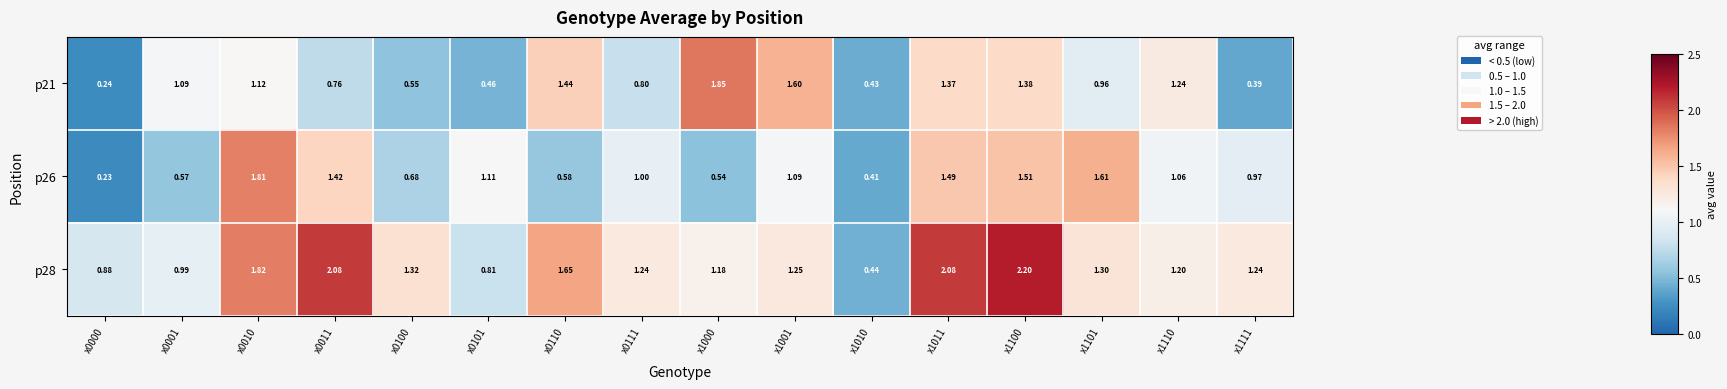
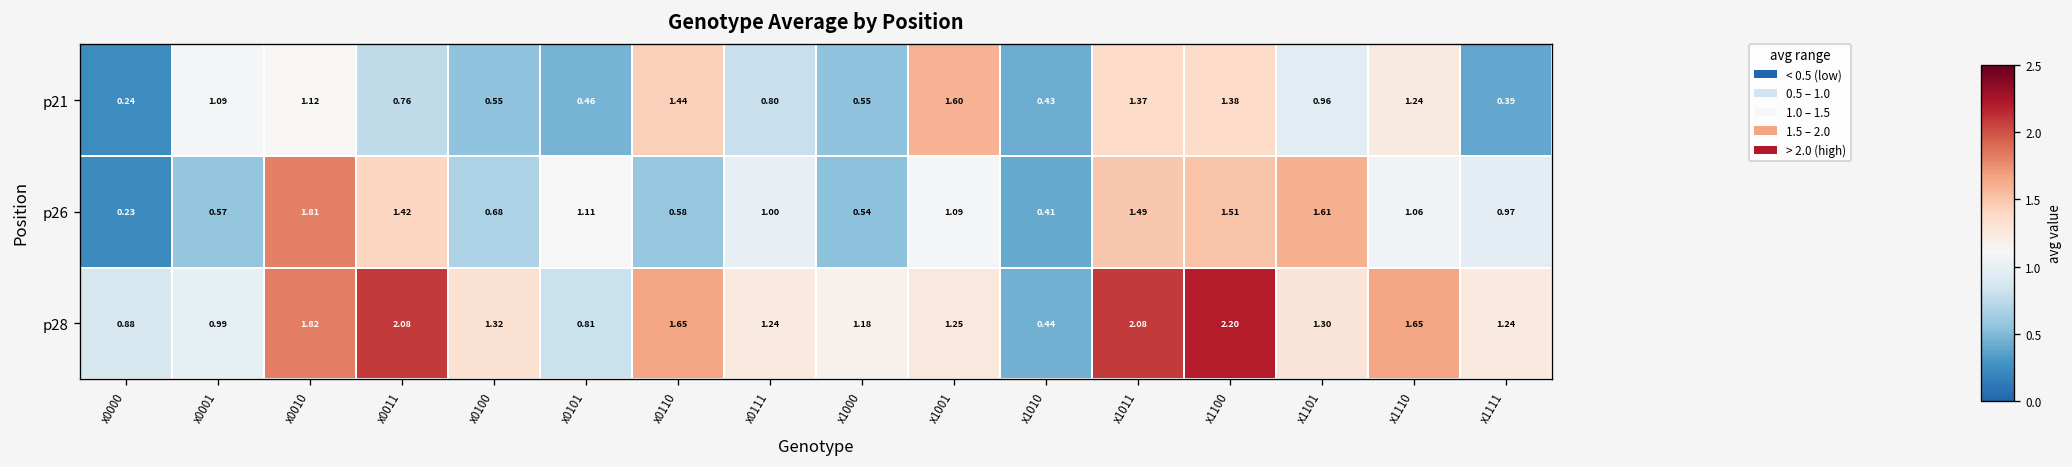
p21, x1000: 1.85 -> 0.55
p28, x1110: 1.20 -> 1.65
